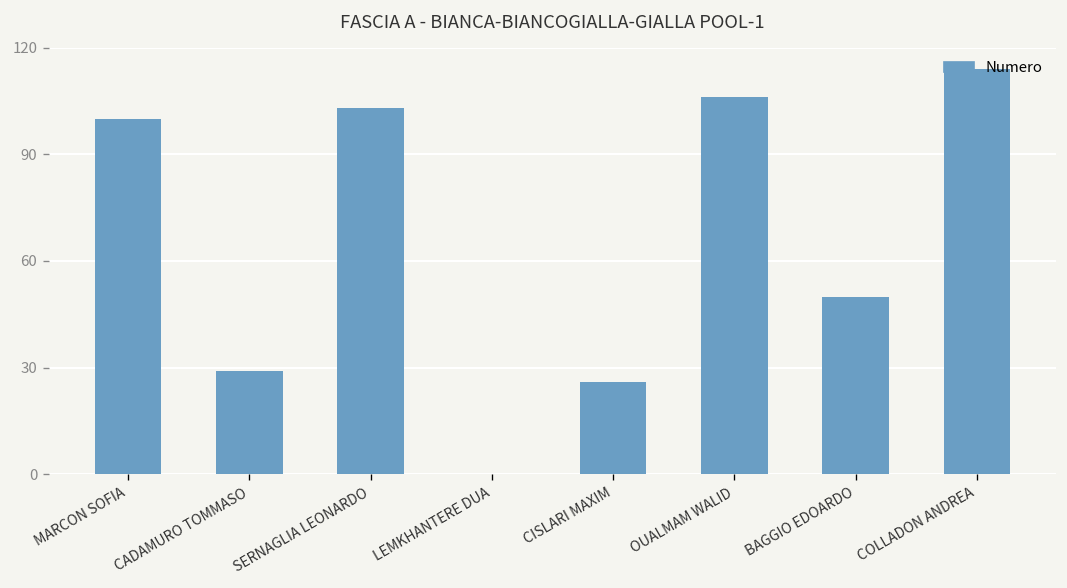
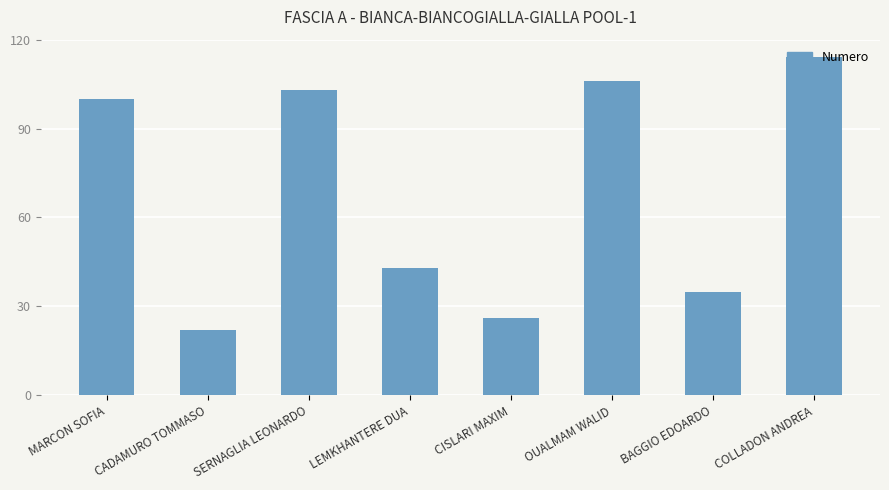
CADAMURO TOMMASO: 29 -> 22
LEMKHANTERE DUA: 0 -> 43
BAGGIO EDOARDO: 50 -> 35
